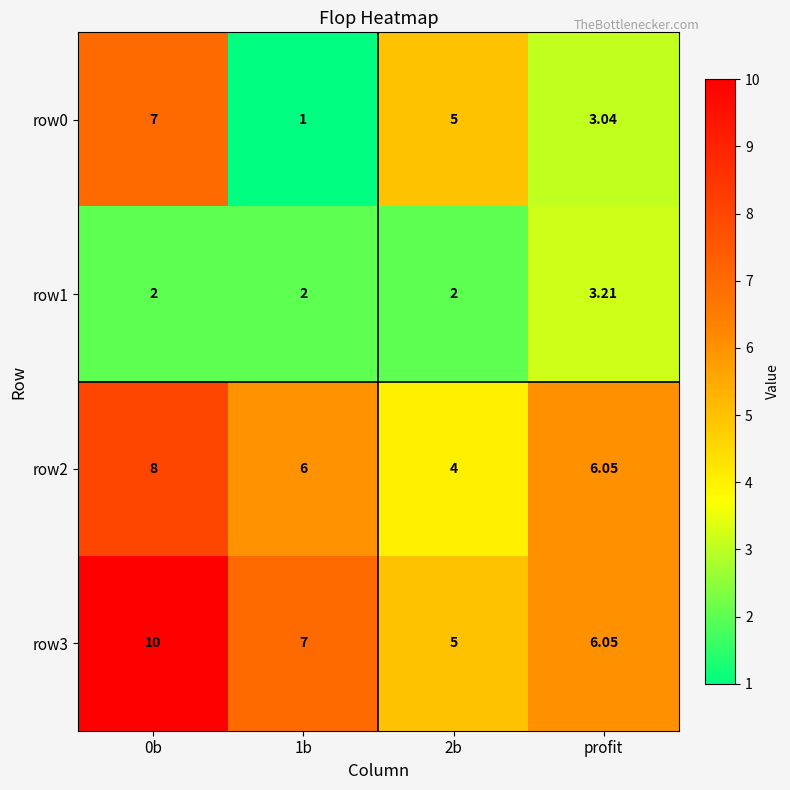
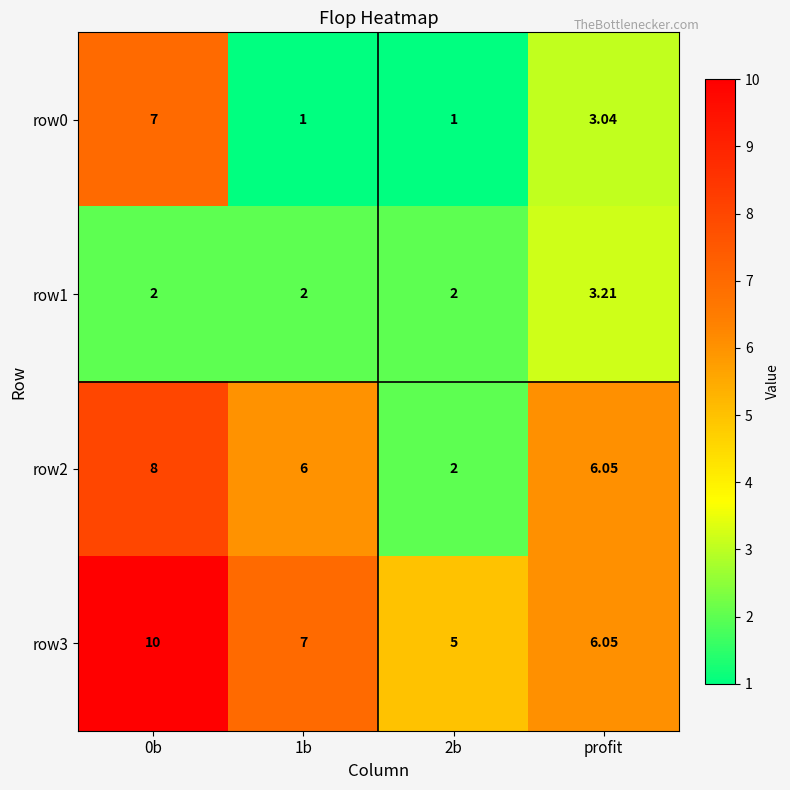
row0, 2b: 5 -> 1
row2, 2b: 4 -> 2
